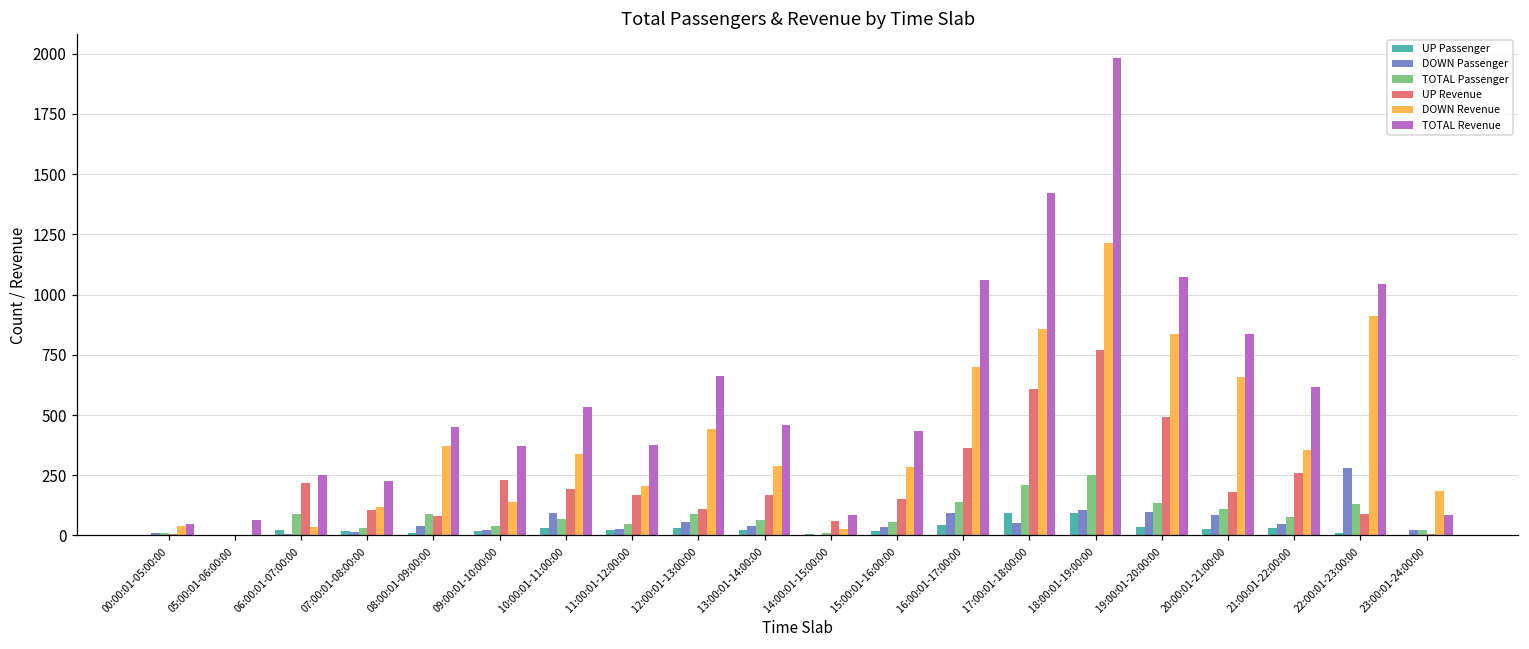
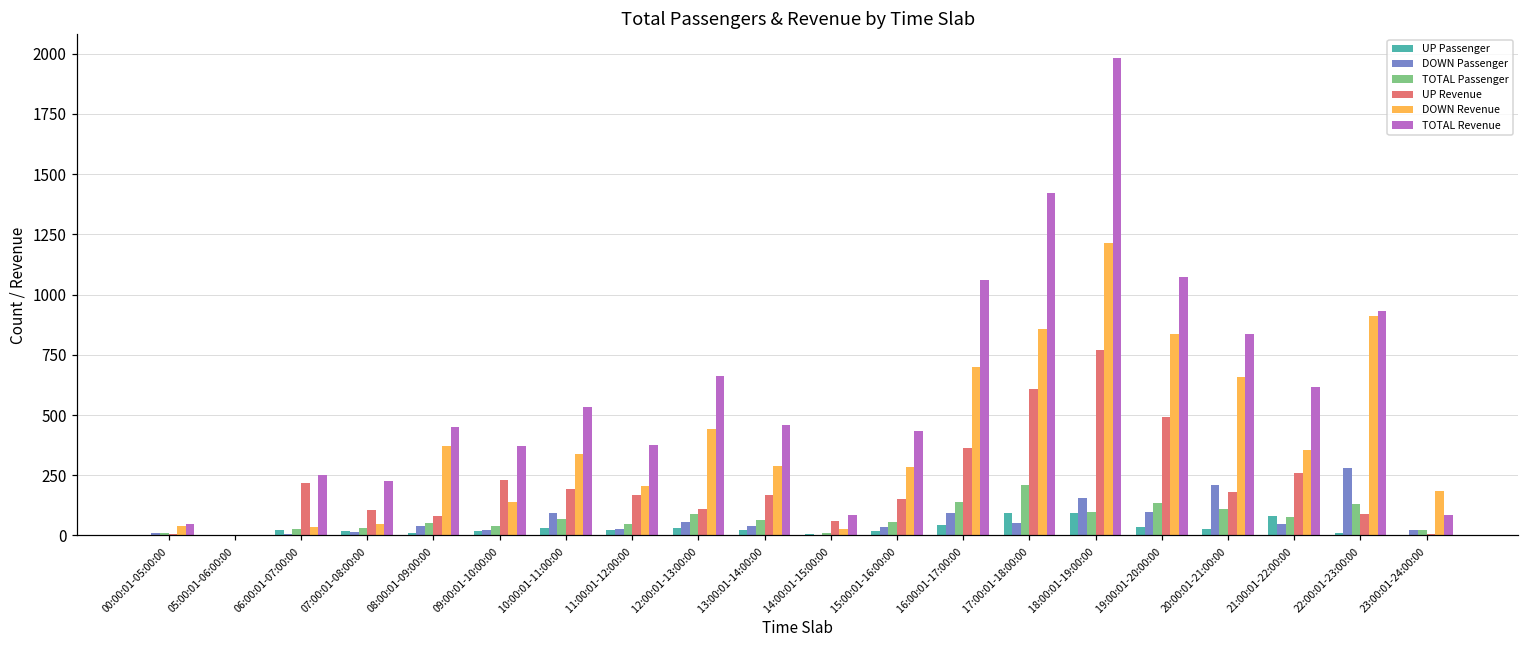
TOTAL Revenue, 05:00:01-06:00:00: 60 -> 0
TOTAL Passenger, 06:00:01-07:00:00: 90 -> 30
DOWN Revenue, 07:00:01-08:00:00: 120 -> 50
TOTAL Passenger, 08:00:01-09:00:00: 90 -> 50
DOWN Passenger, 18:00:01-19:00:00: 110 -> 160
TOTAL Passenger, 18:00:01-19:00:00: 250 -> 100
DOWN Passenger, 20:00:01-21:00:00: 90 -> 210
UP Passenger, 21:00:01-22:00:00: 30 -> 80
TOTAL Revenue, 22:00:01-23:00:00: 1040 -> 930
